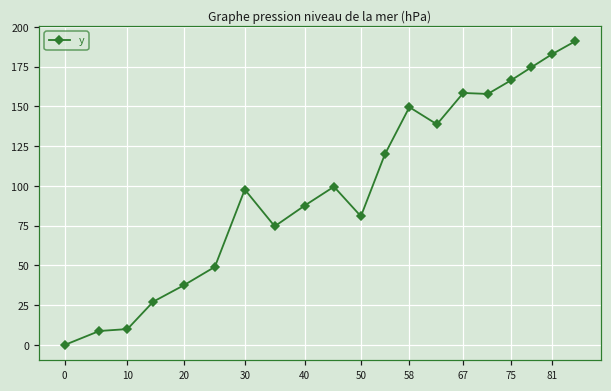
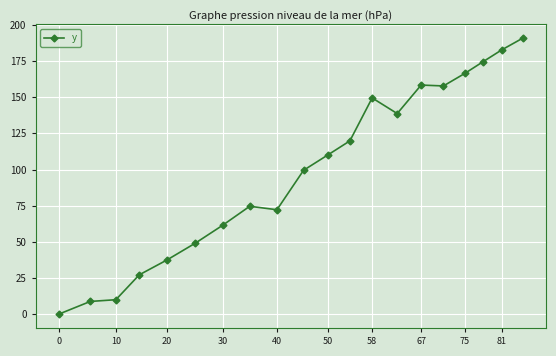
30: 98 -> 61
40: 88 -> 72
50: 81 -> 110
